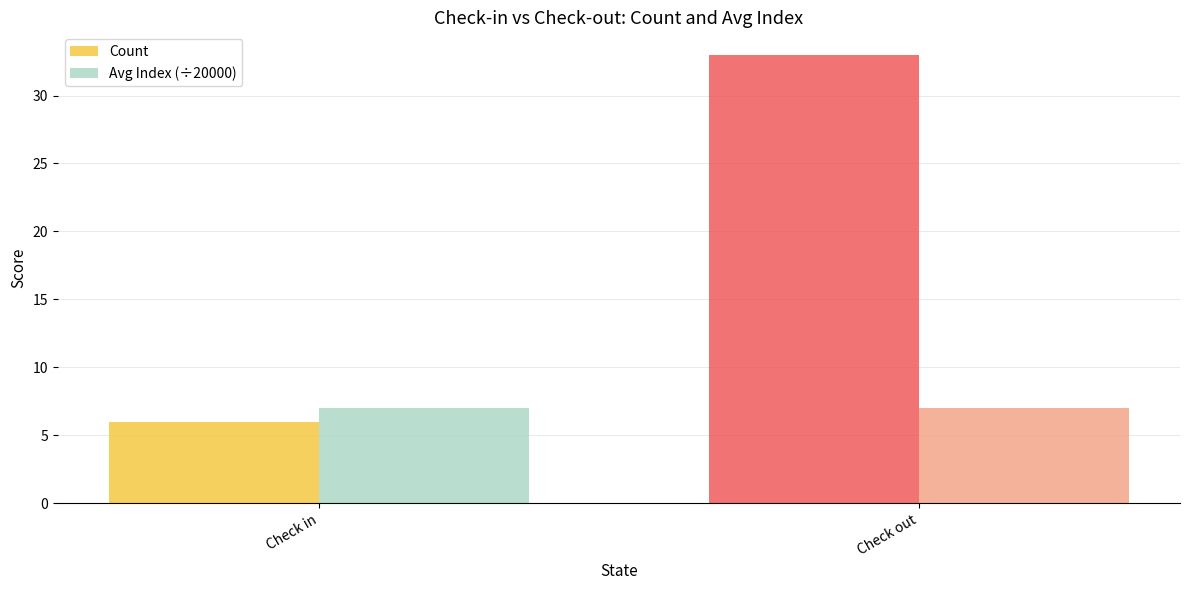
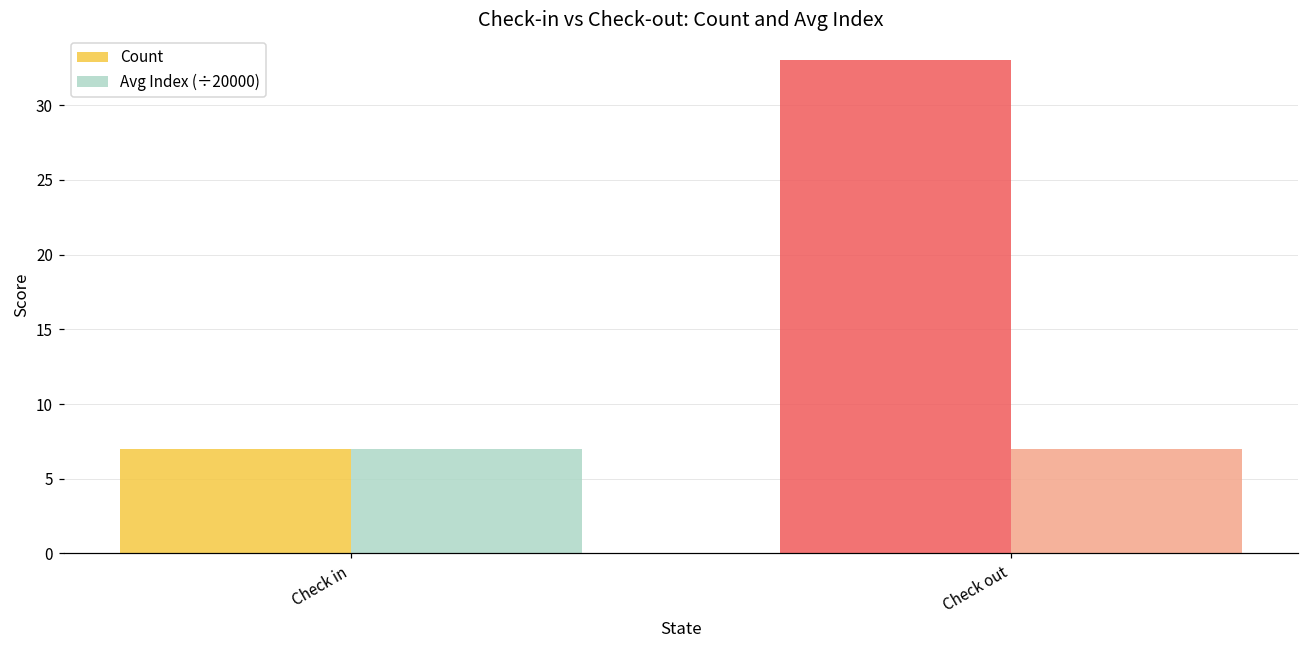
Count, Check in: 6 -> 7
